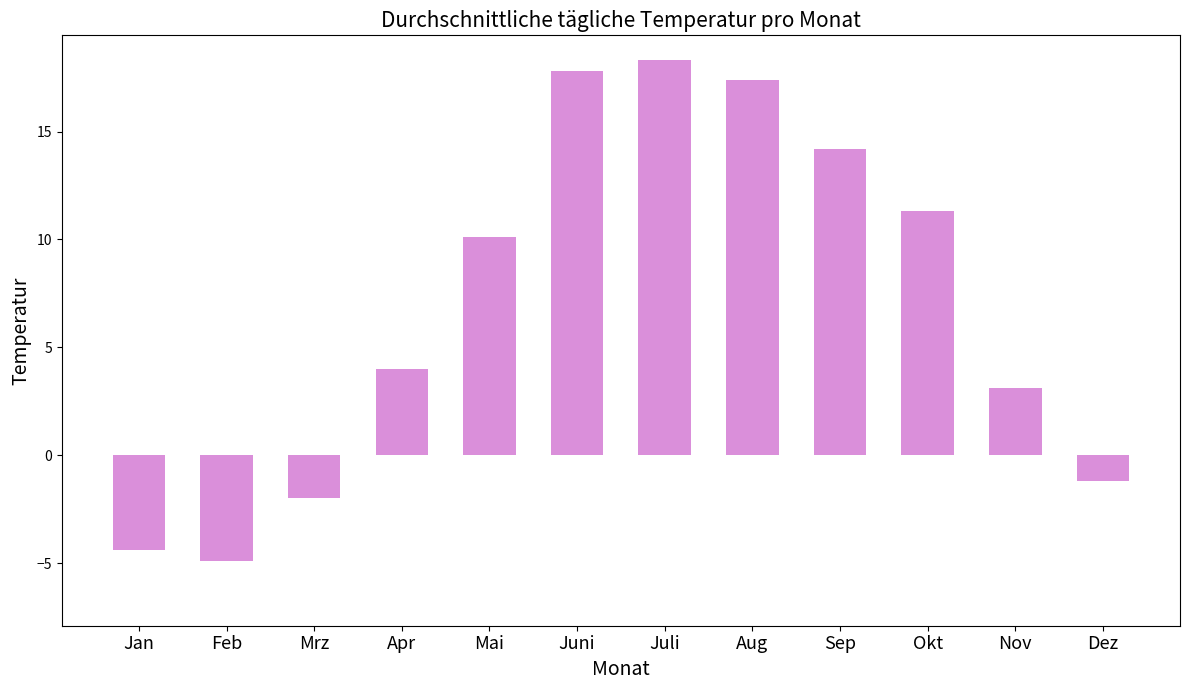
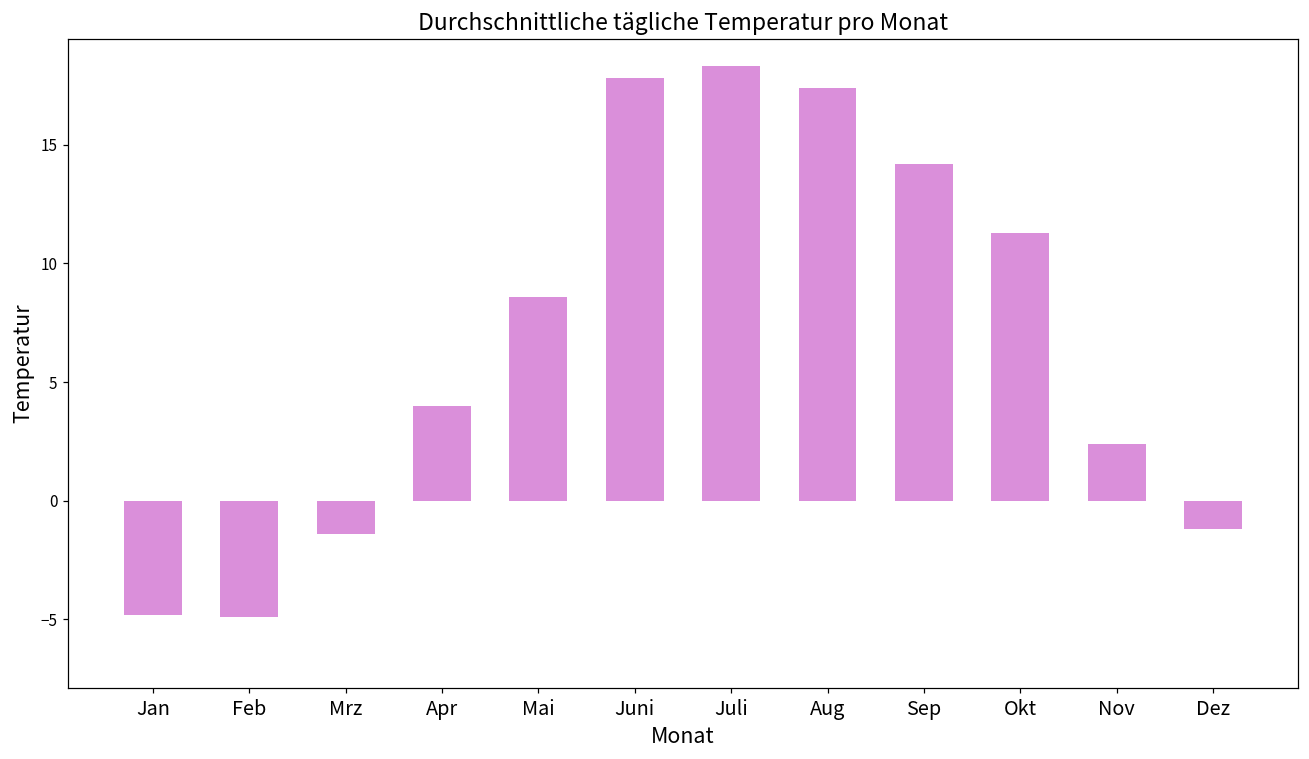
Jan: -4.4 -> -4.8
Mrz: -2.0 -> -1.4
Mai: 10.1 -> 8.6
Nov: 3.1 -> 2.4
